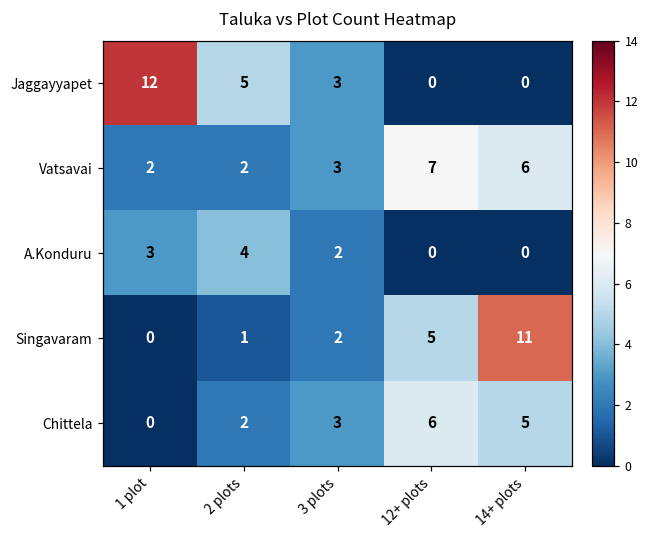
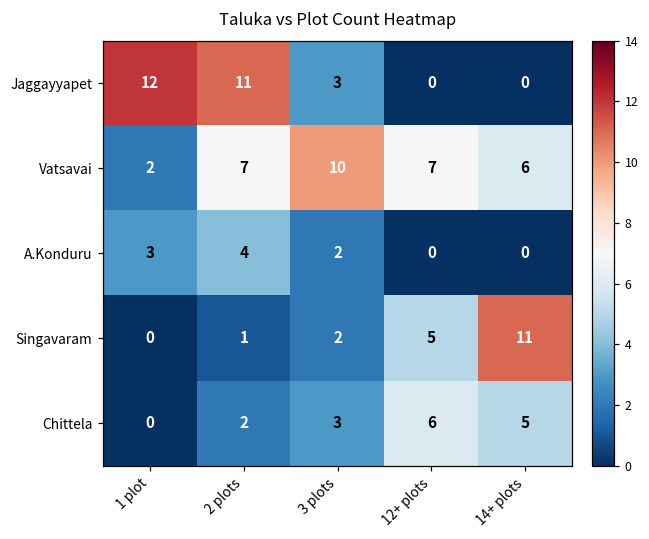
Jaggayyapet, 2 plots: 5 -> 11
Vatsavai, 2 plots: 2 -> 7
Vatsavai, 3 plots: 3 -> 10
